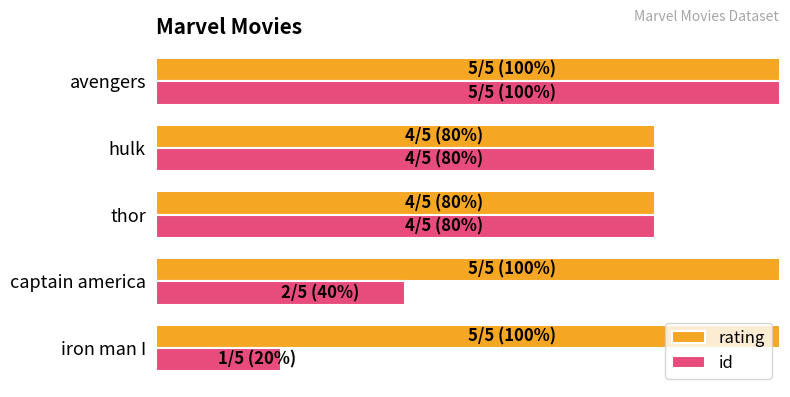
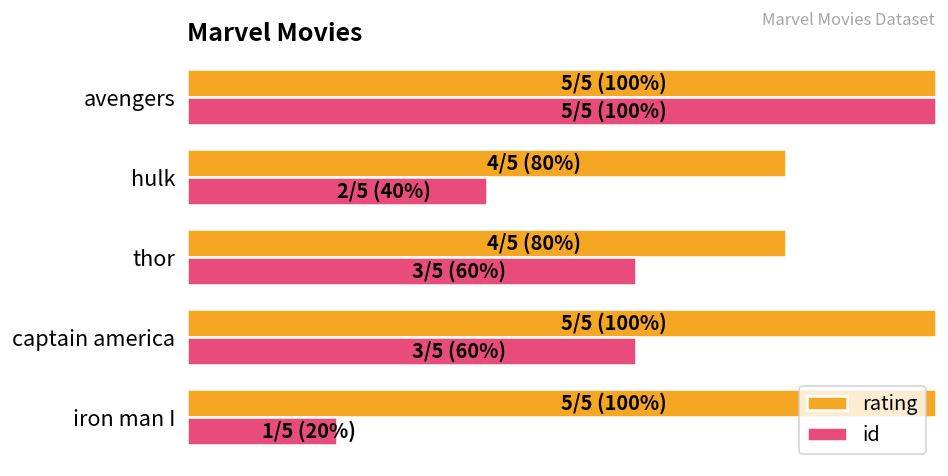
id, hulk: 4/5 (80%) -> 2/5 (40%)
id, thor: 4/5 (80%) -> 3/5 (60%)
id, captain america: 2/5 (40%) -> 3/5 (60%)
